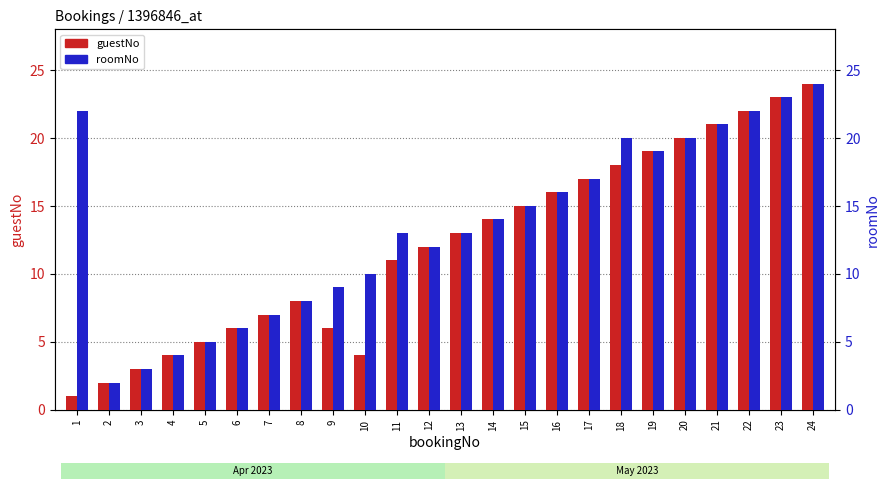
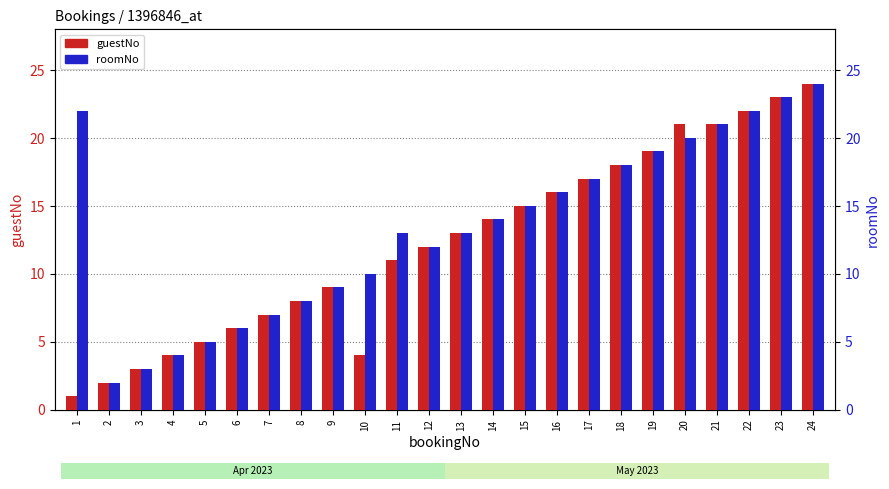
guestNo, 9: 6 -> 9
roomNo, 18: 20 -> 18
guestNo, 20: 20 -> 21
